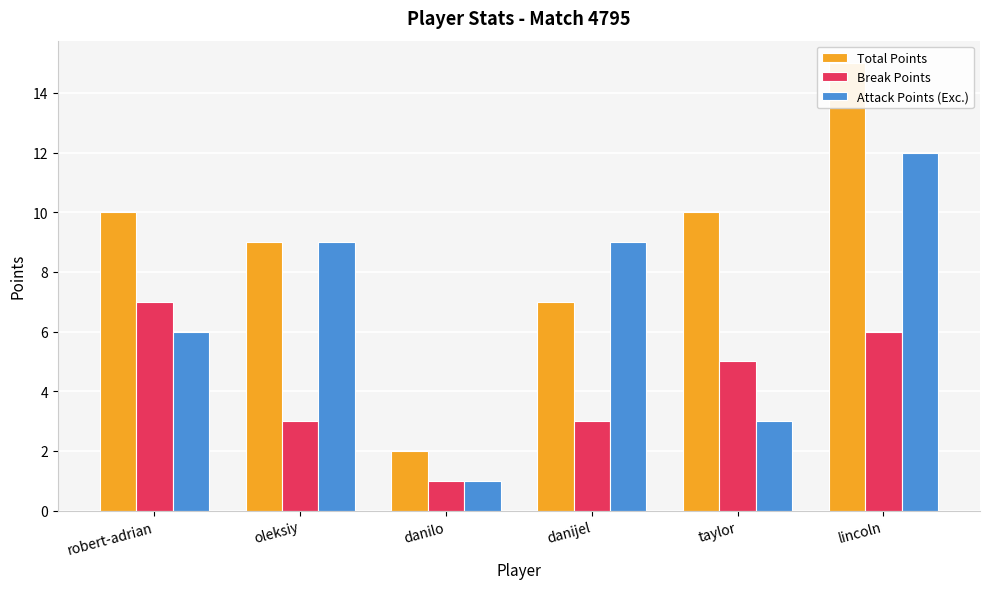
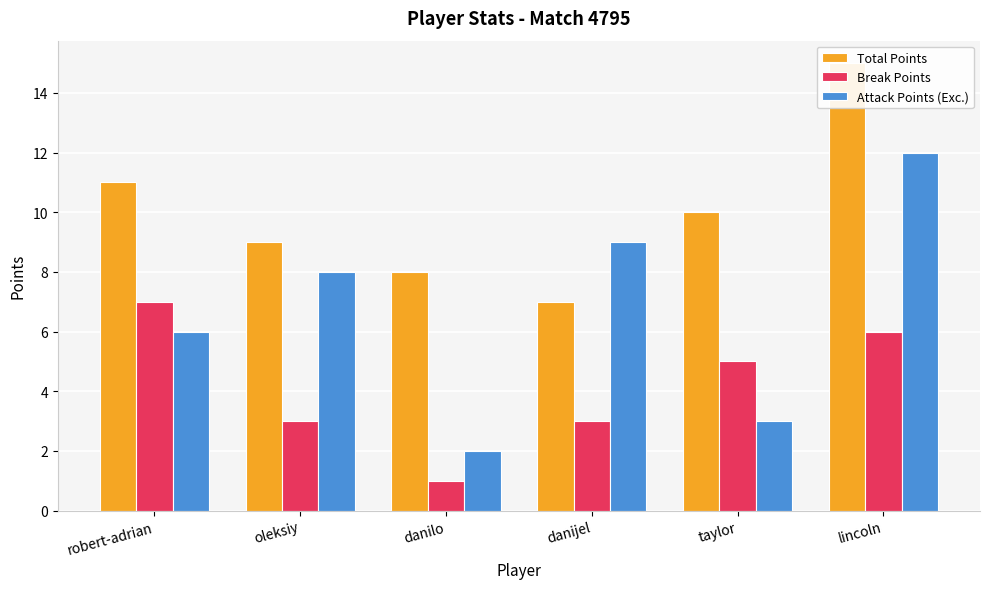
Total Points, robert-adrian: 10 -> 11
Attack Points (Exc.), oleksiy: 9 -> 8
Total Points, danilo: 2 -> 8
Attack Points (Exc.), danilo: 1 -> 2
